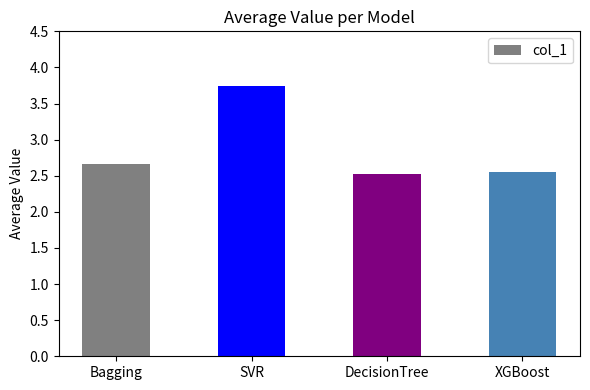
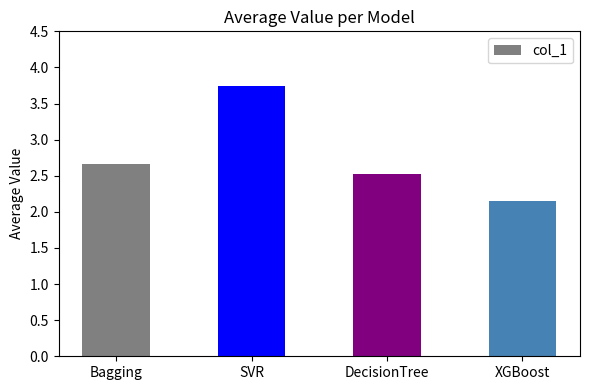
XGBoost: 2.5 -> 2.2
